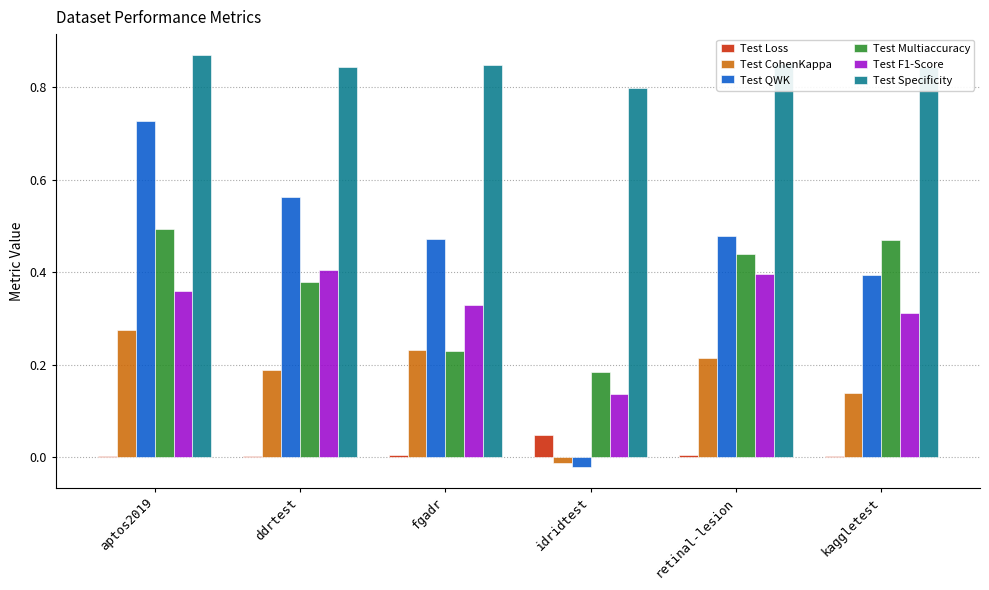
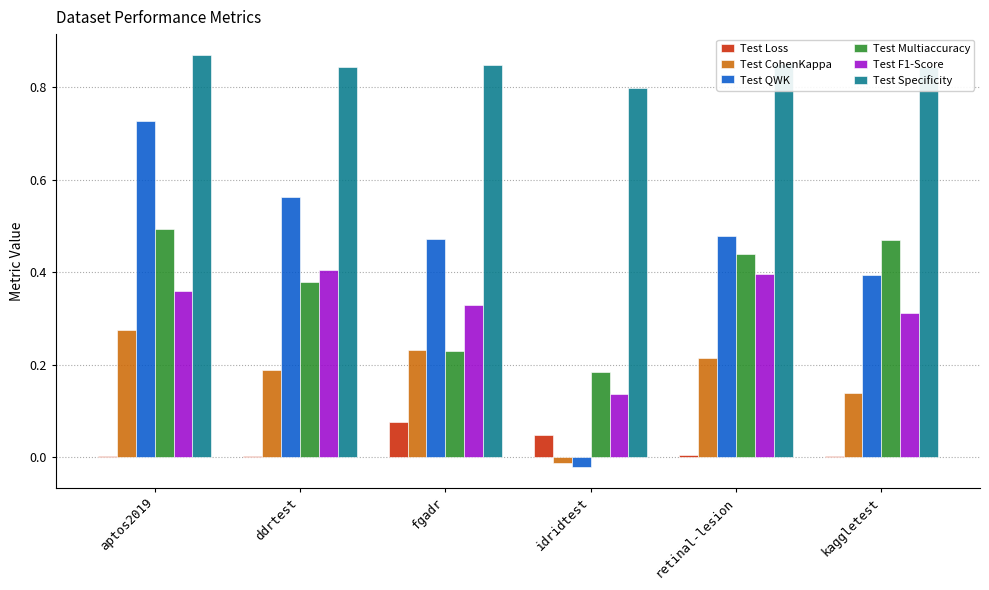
Test Loss, fgadr: 0.00 -> 0.08
